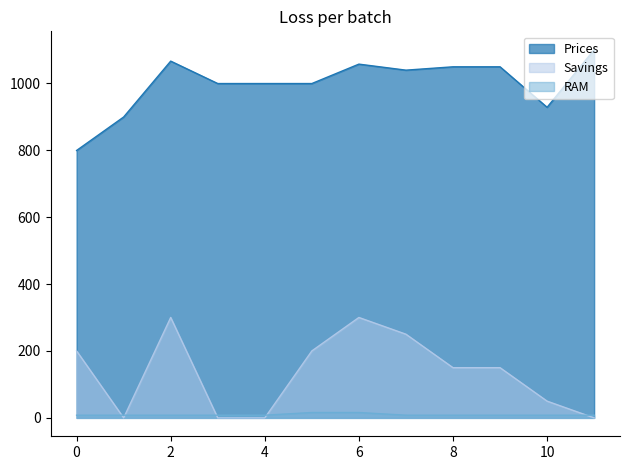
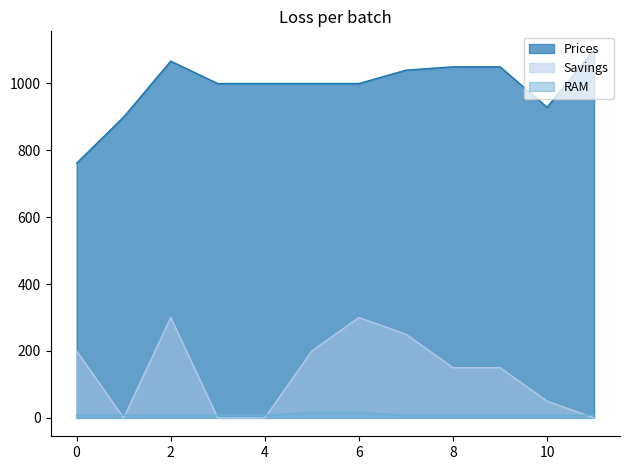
Prices, 0: 800 -> 760
Prices, 6: 1060 -> 1000
